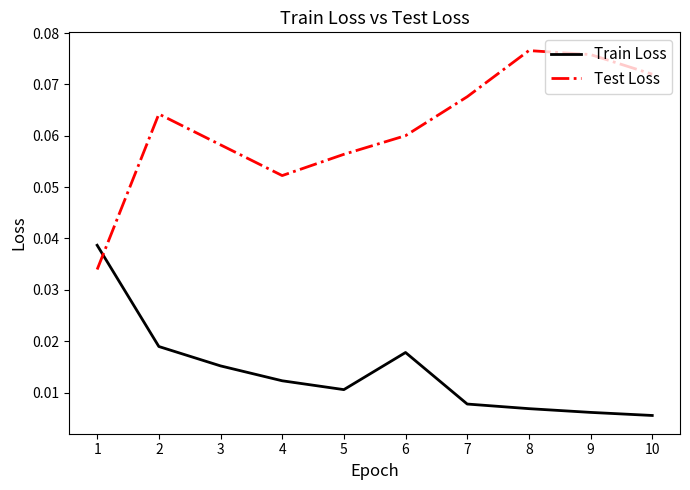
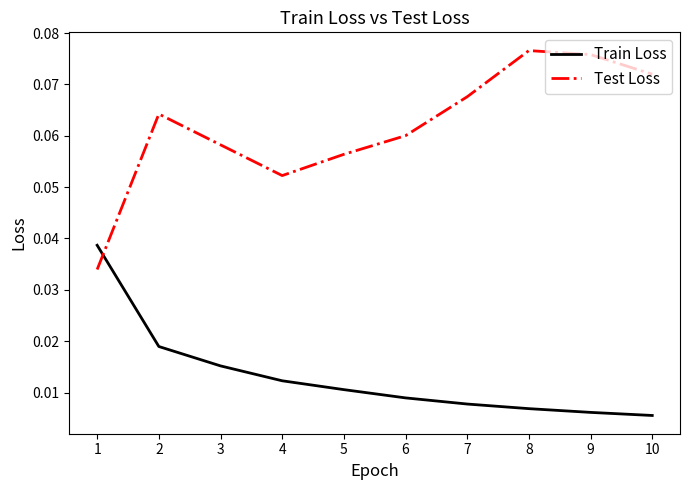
Train Loss, 6: 0.018 -> 0.009
